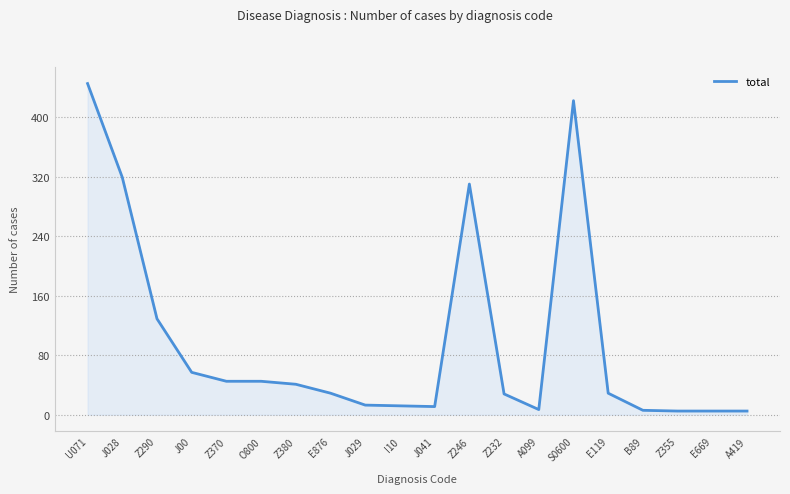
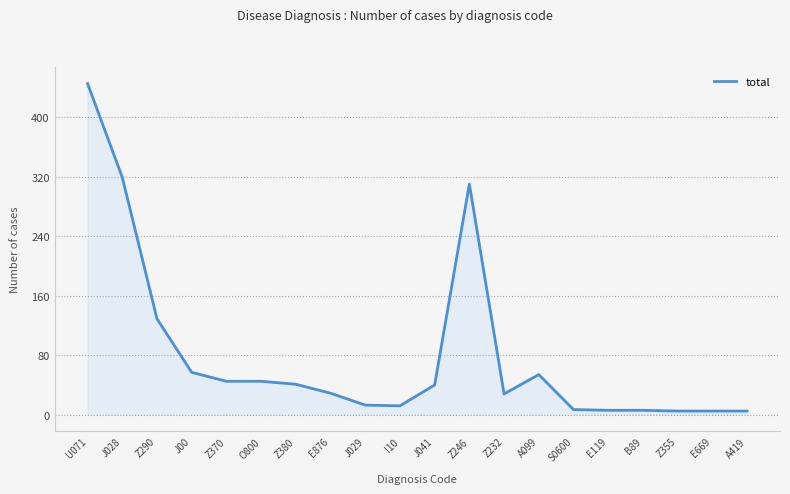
J041: 10 -> 40
A099: 10 -> 50
S0600: 420 -> 10
E119: 30 -> 10
